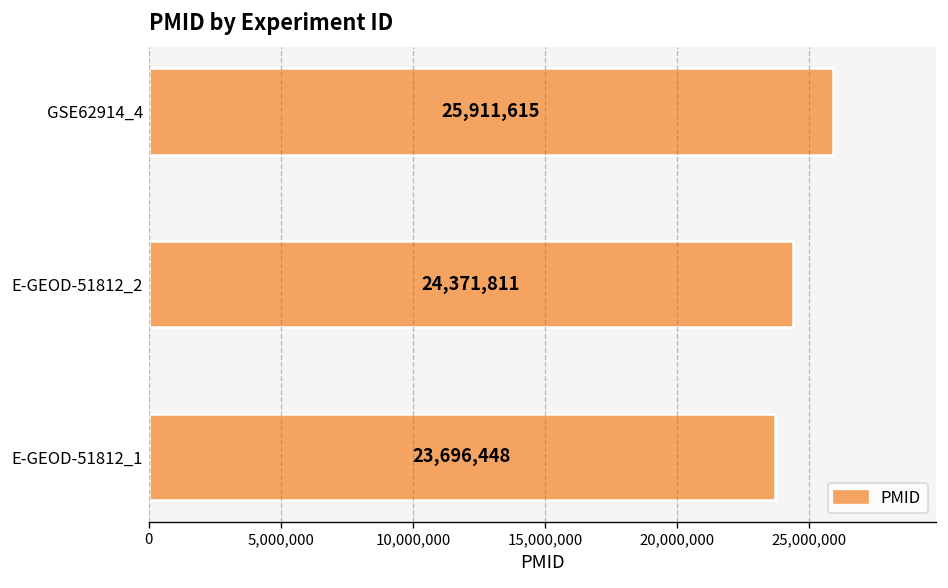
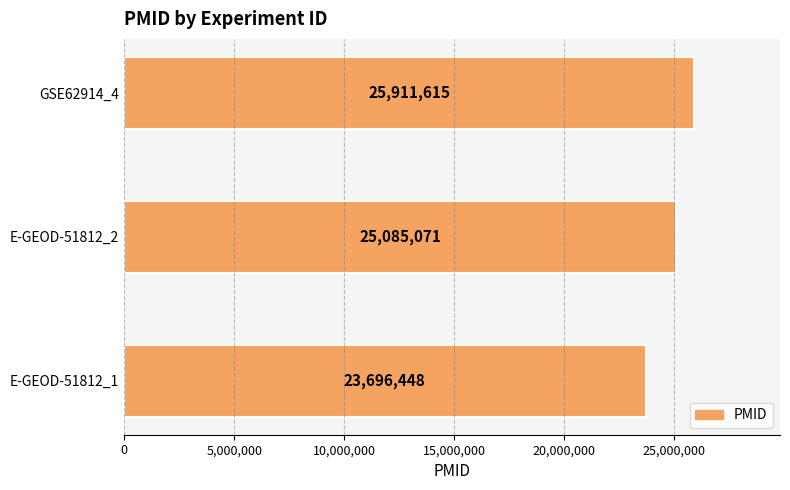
E-GEOD-51812_2: 24,371,811 -> 25,085,071
